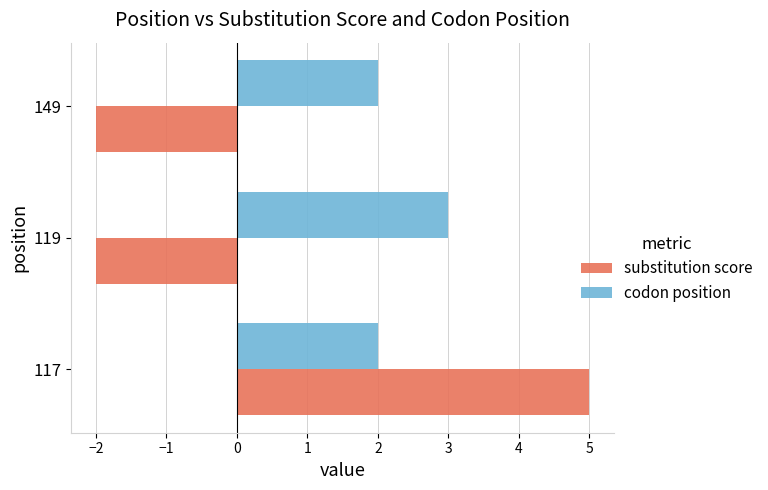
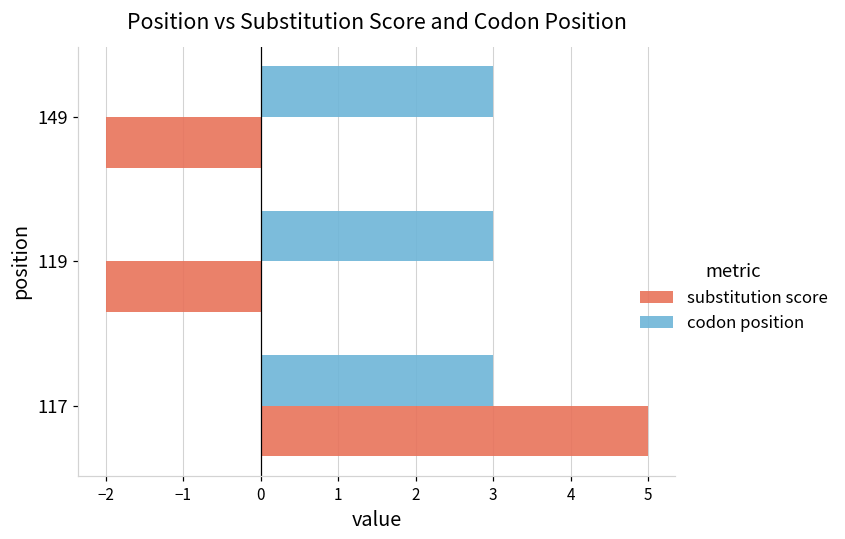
codon position, 149: 2 -> 3
codon position, 117: 2 -> 3
